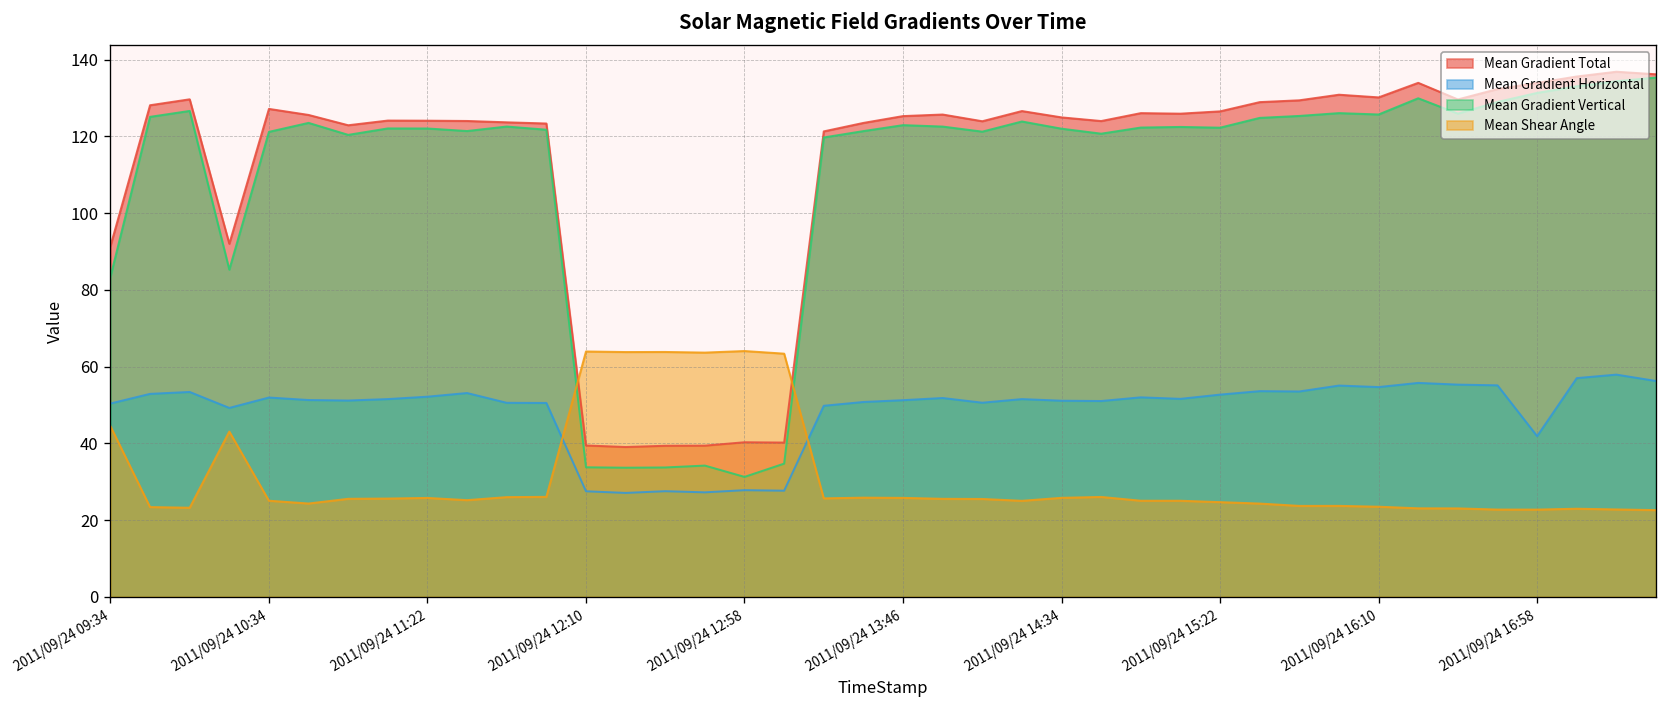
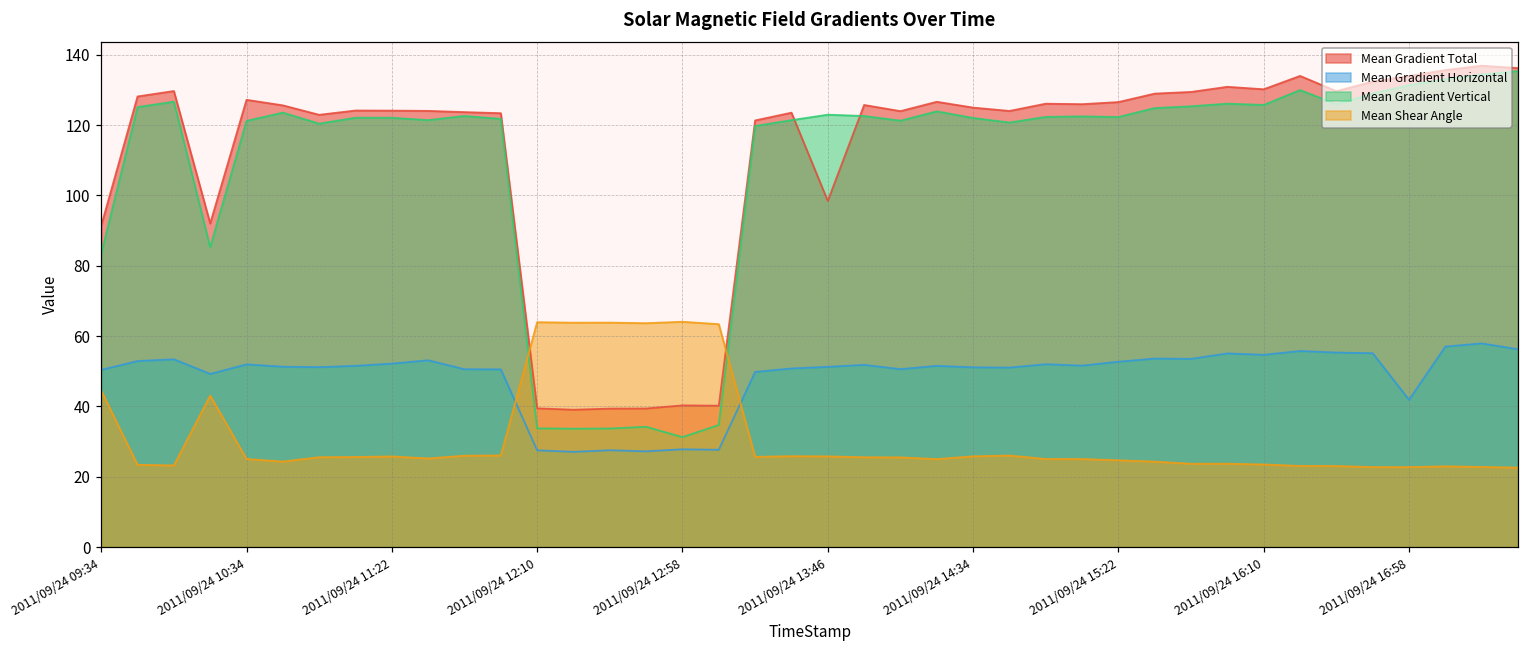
Mean Gradient Total, 2011/09/24 13:46: 125 -> 98
